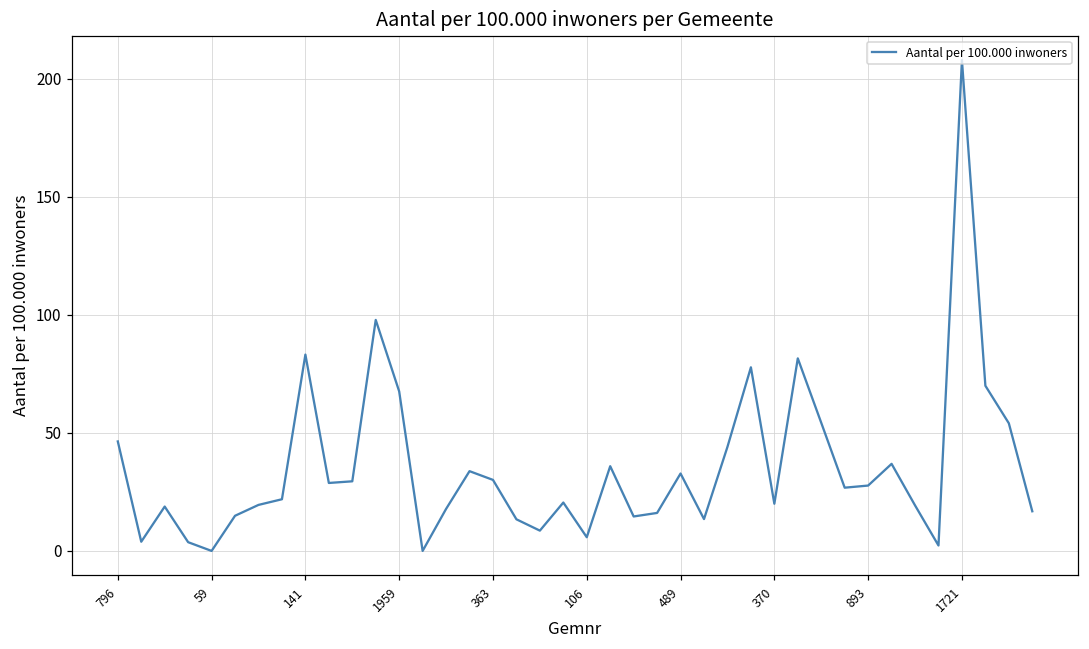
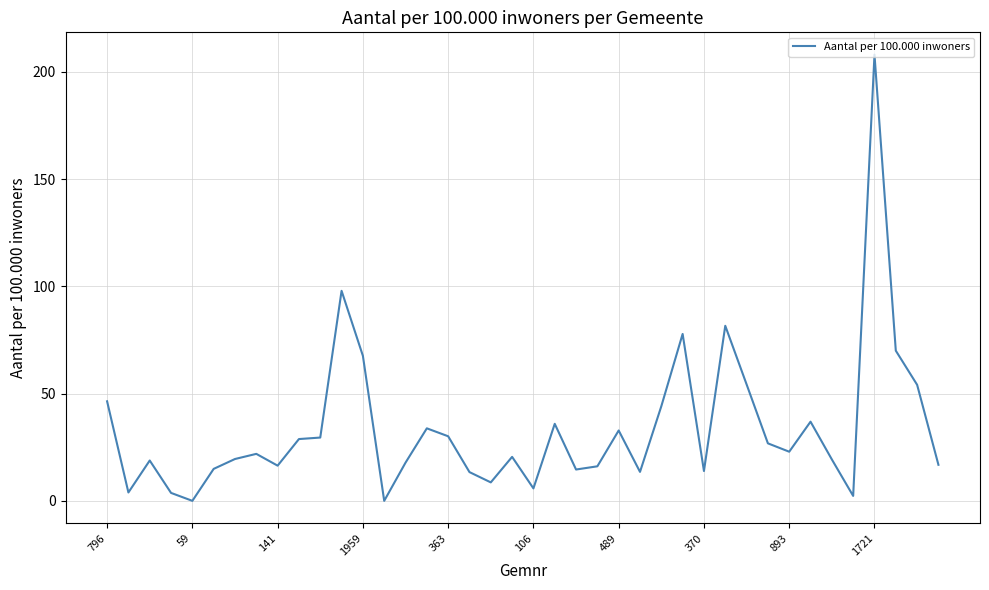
141: 83 -> 16
370: 20 -> 14
893: 28 -> 23
